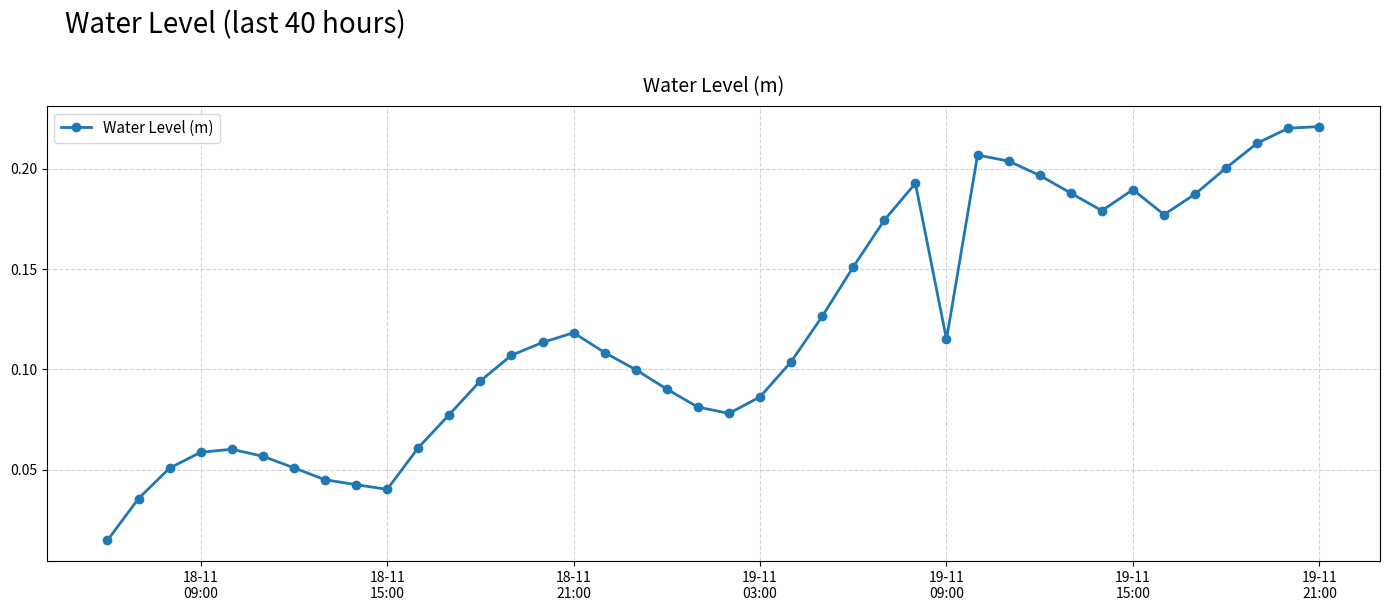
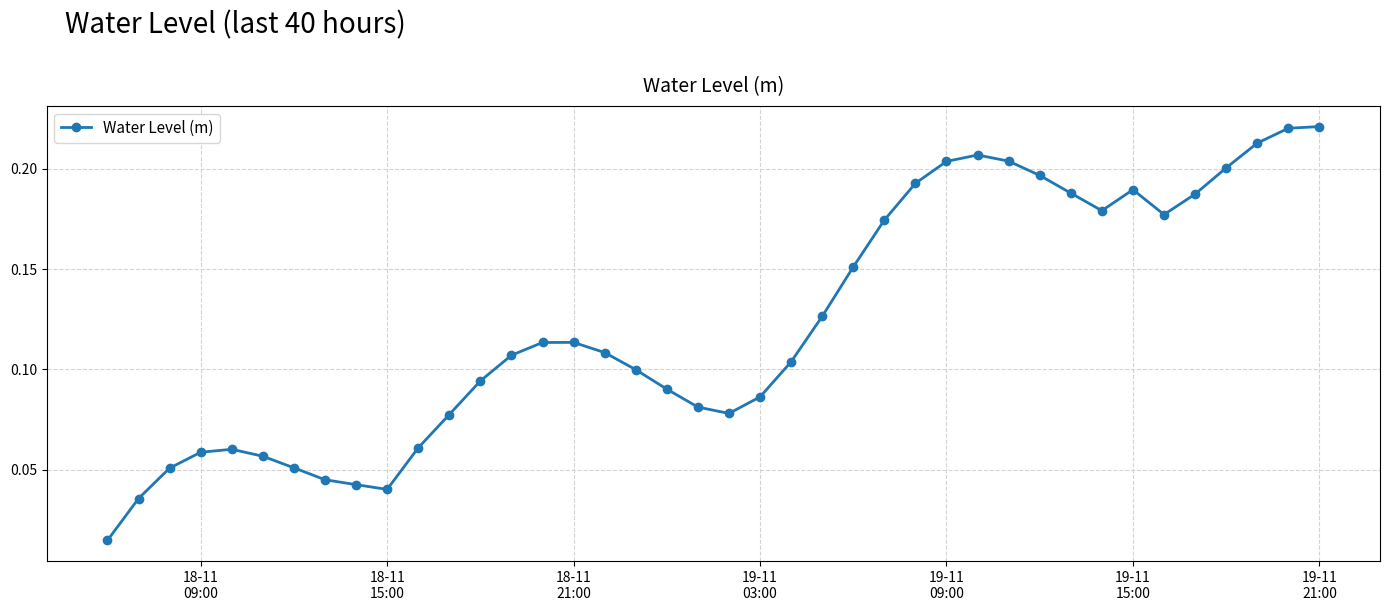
18-11 21:00: 0.118 -> 0.113
19-11 09:00: 0.115 -> 0.204
